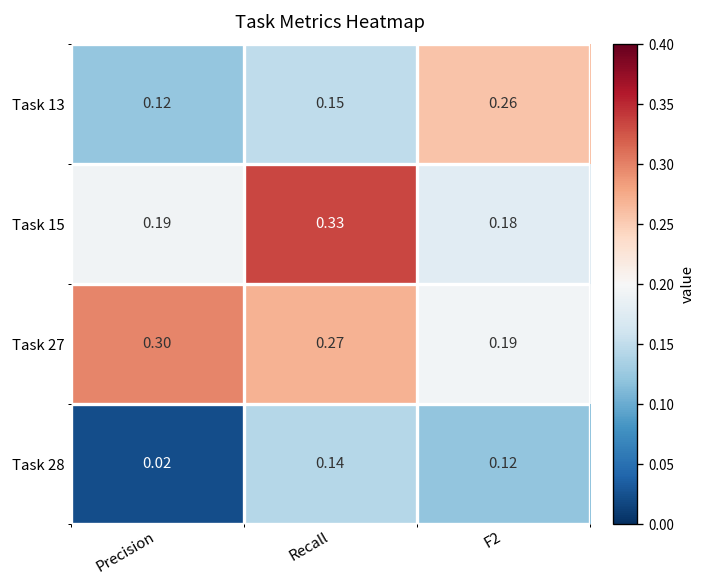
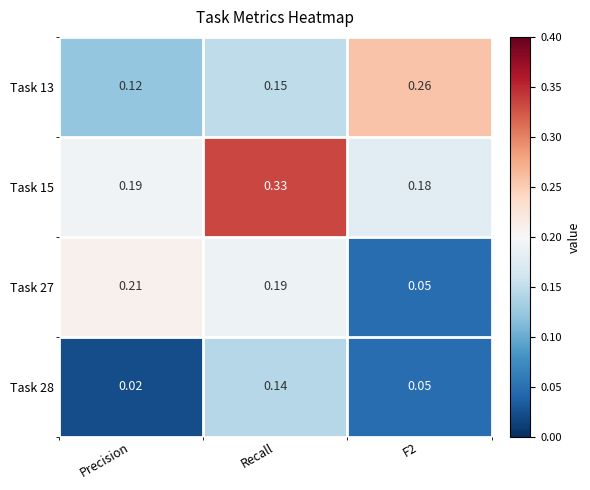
Task 27, Precision: 0.30 -> 0.21
Task 27, Recall: 0.27 -> 0.19
Task 27, F2: 0.19 -> 0.05
Task 28, F2: 0.12 -> 0.05
